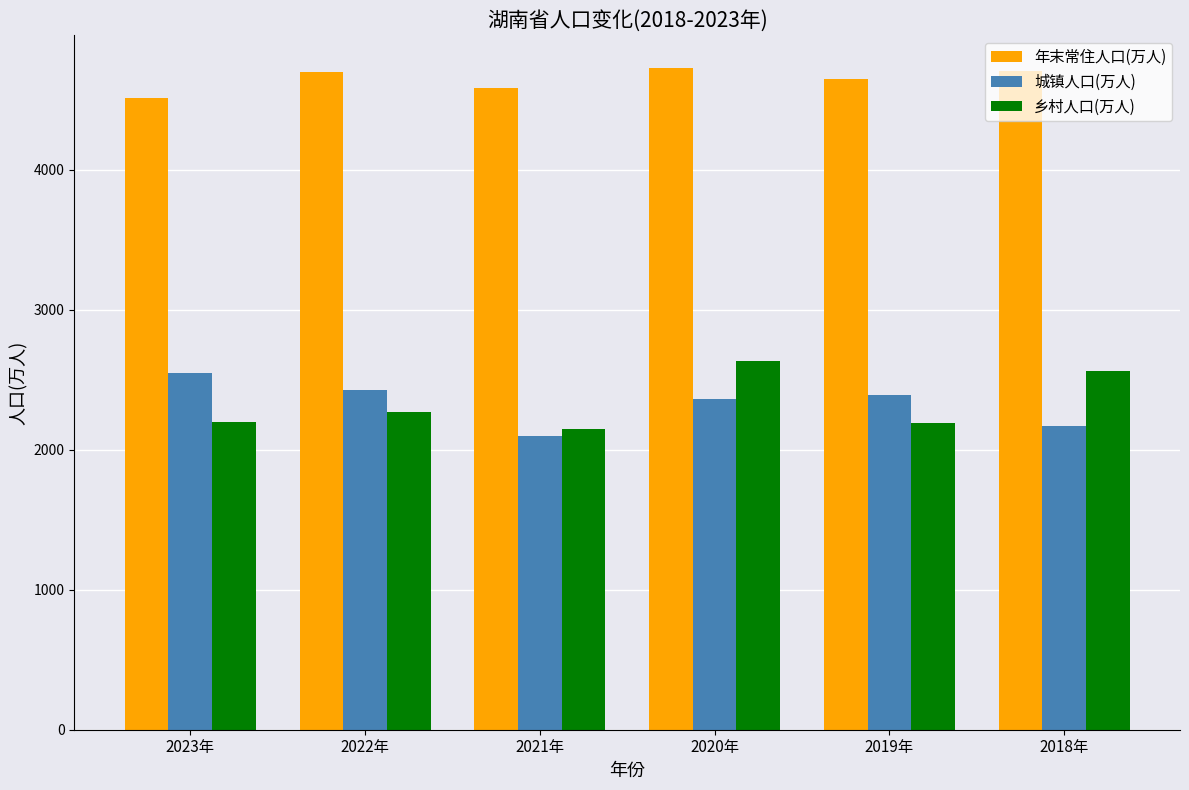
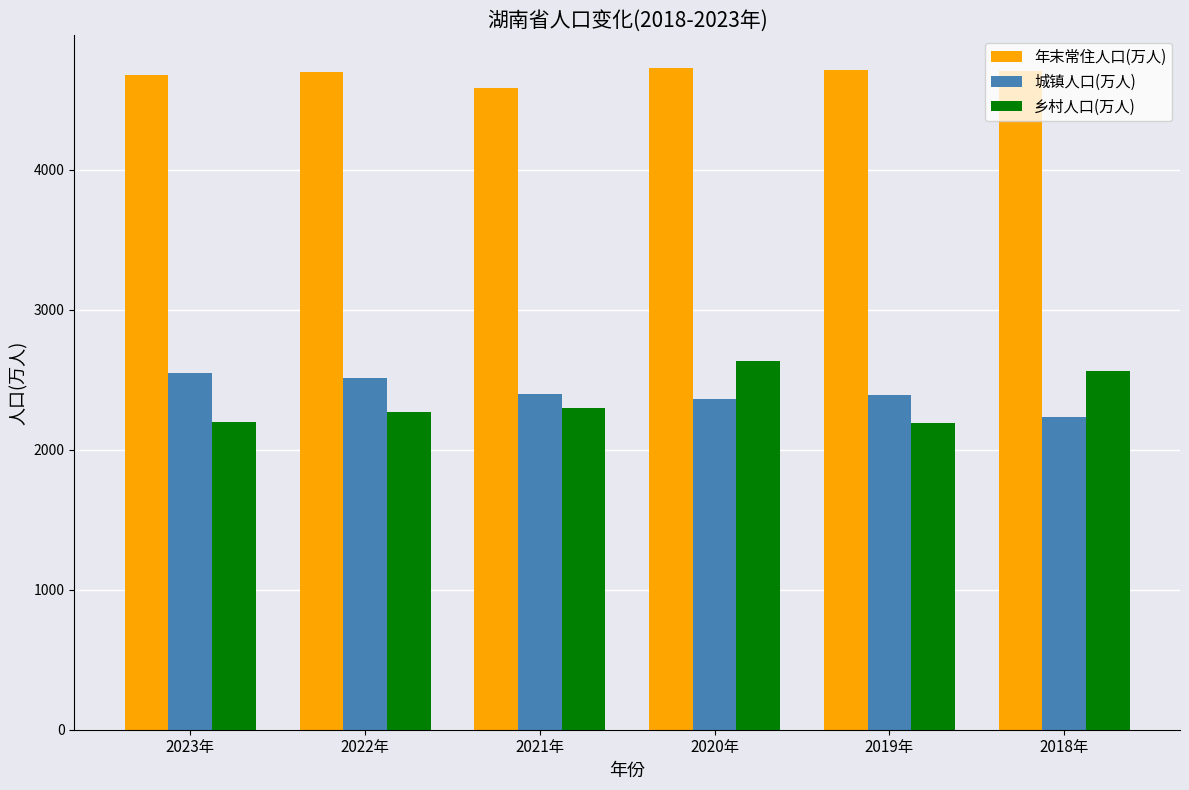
年末常住人口(万人), 2023年: 4510 -> 4670
城镇人口(万人), 2022年: 2430 -> 2510
城镇人口(万人), 2021年: 2100 -> 2390
乡村人口(万人), 2021年: 2150 -> 2300
年末常住人口(万人), 2019年: 4640 -> 4710
城镇人口(万人), 2018年: 2170 -> 2230
